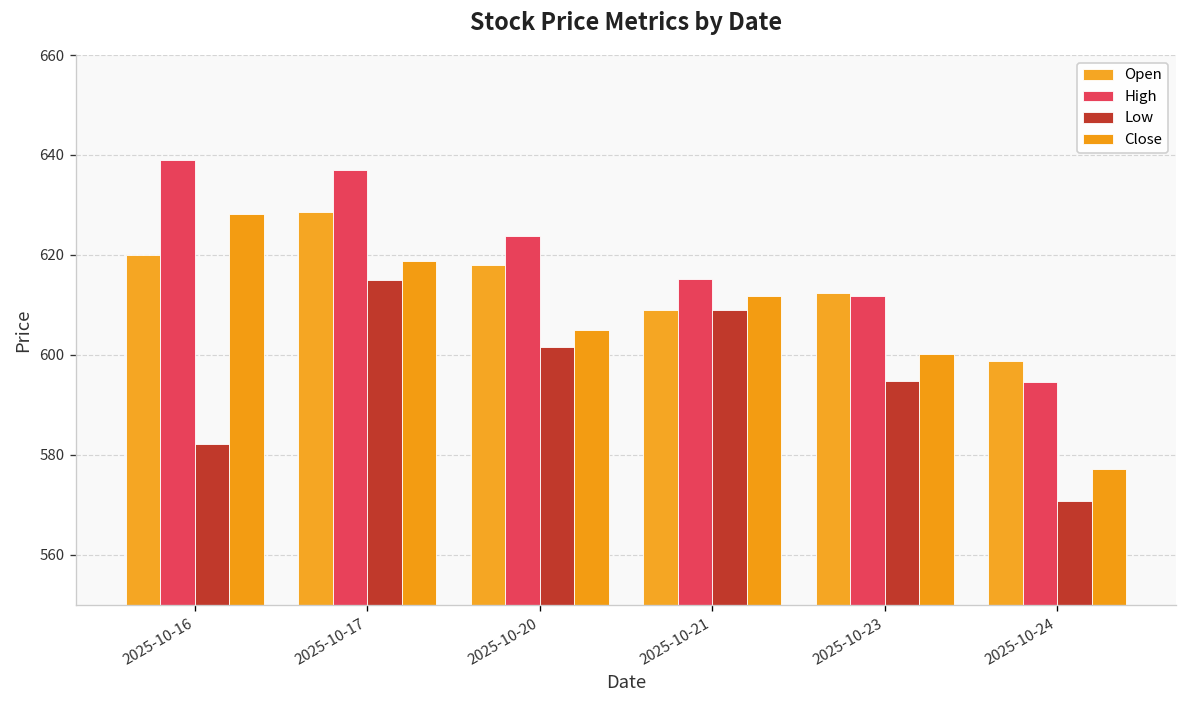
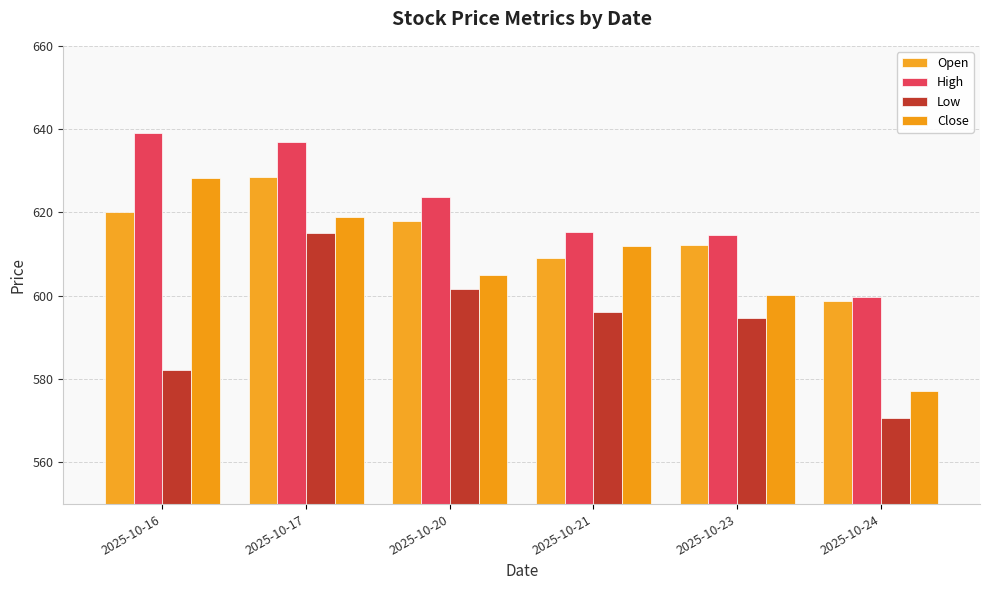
Low, 2025-10-21: 609 -> 596
High, 2025-10-23: 612 -> 615
High, 2025-10-24: 595 -> 600
